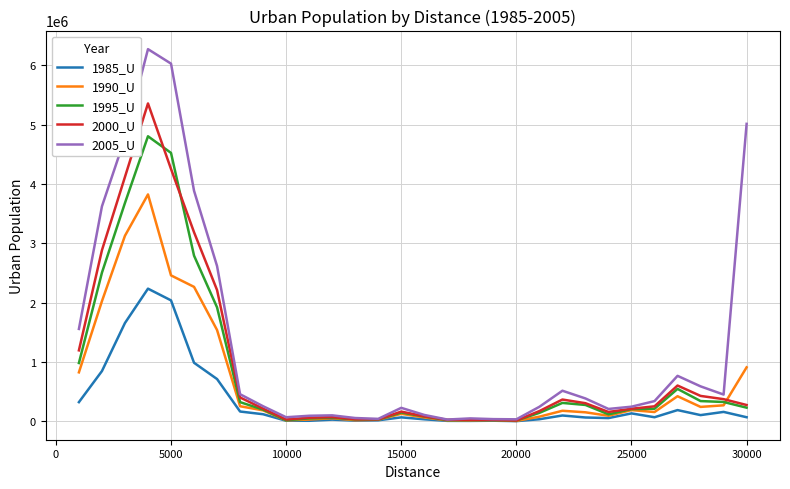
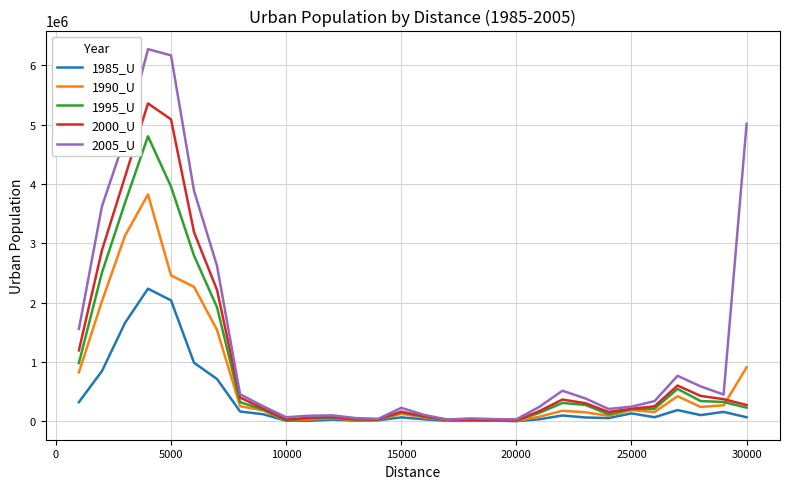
1995_U, 5000: 4500000 -> 4000000
2000_U, 5000: 4300000 -> 5100000
2005_U, 5000: 6000000 -> 6200000
